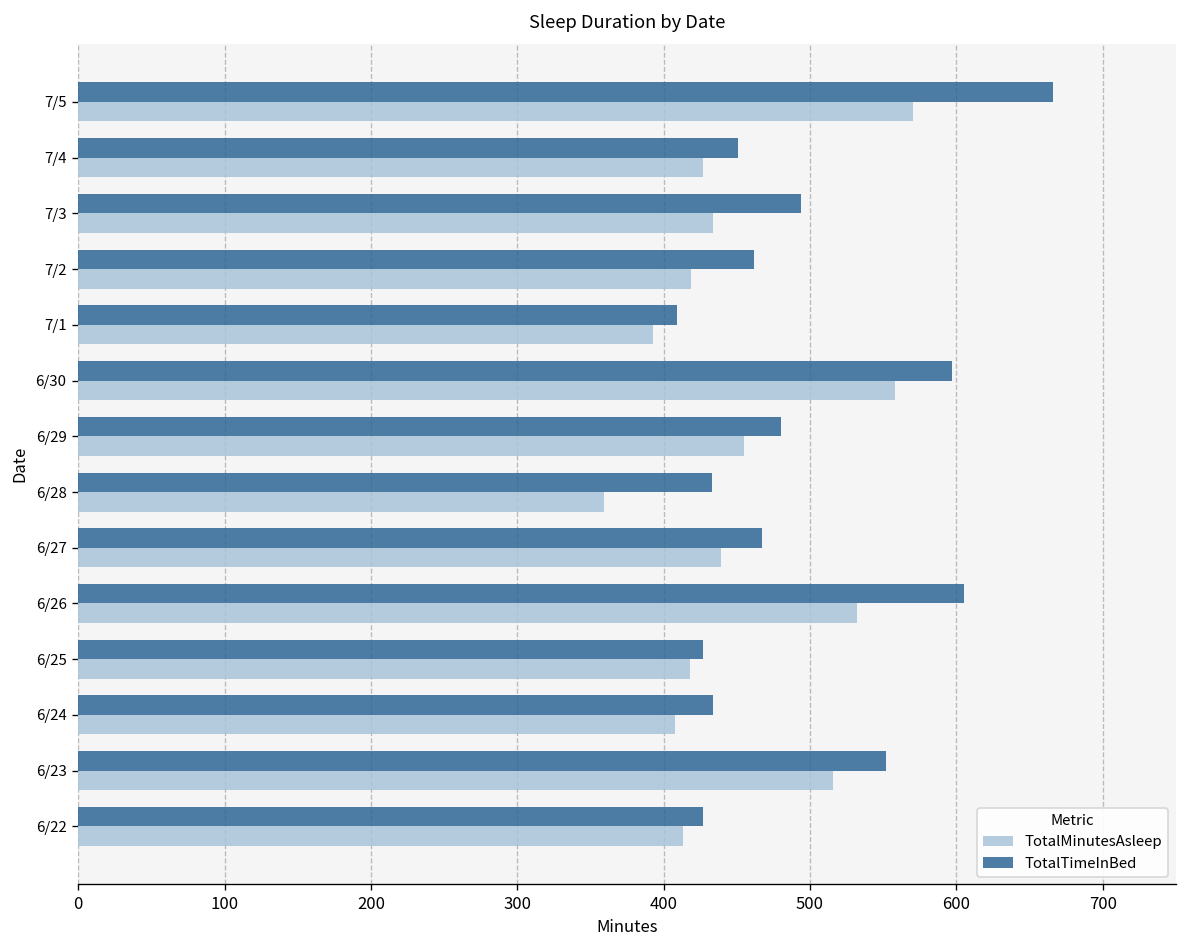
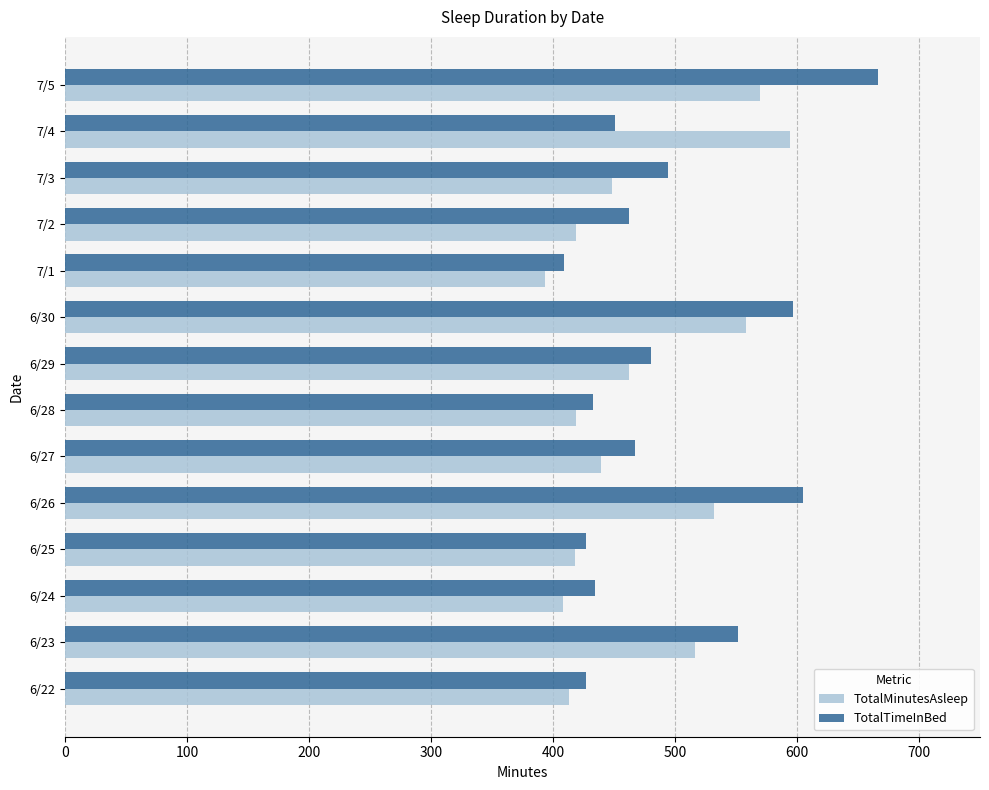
TotalMinutesAsleep, 7/4: 427 -> 594
TotalMinutesAsleep, 7/3: 434 -> 448
TotalMinutesAsleep, 6/29: 455 -> 462
TotalMinutesAsleep, 6/28: 359 -> 419
